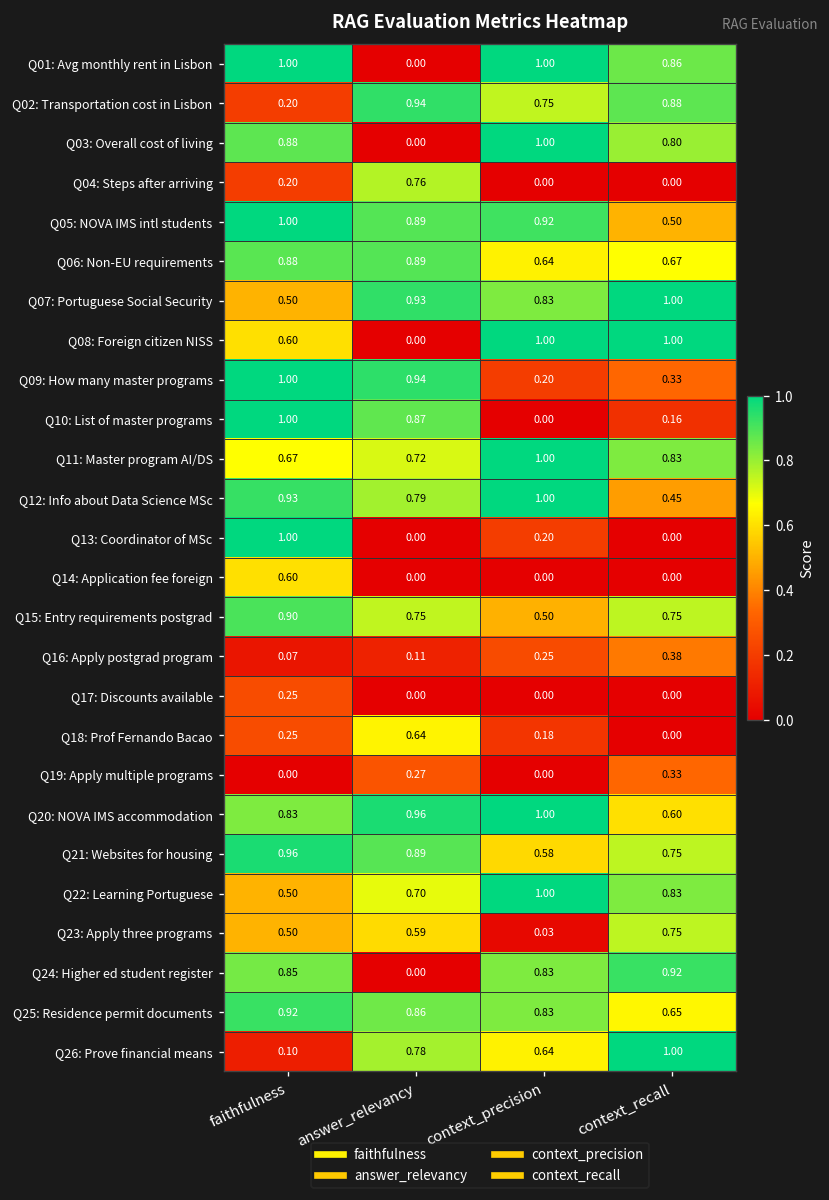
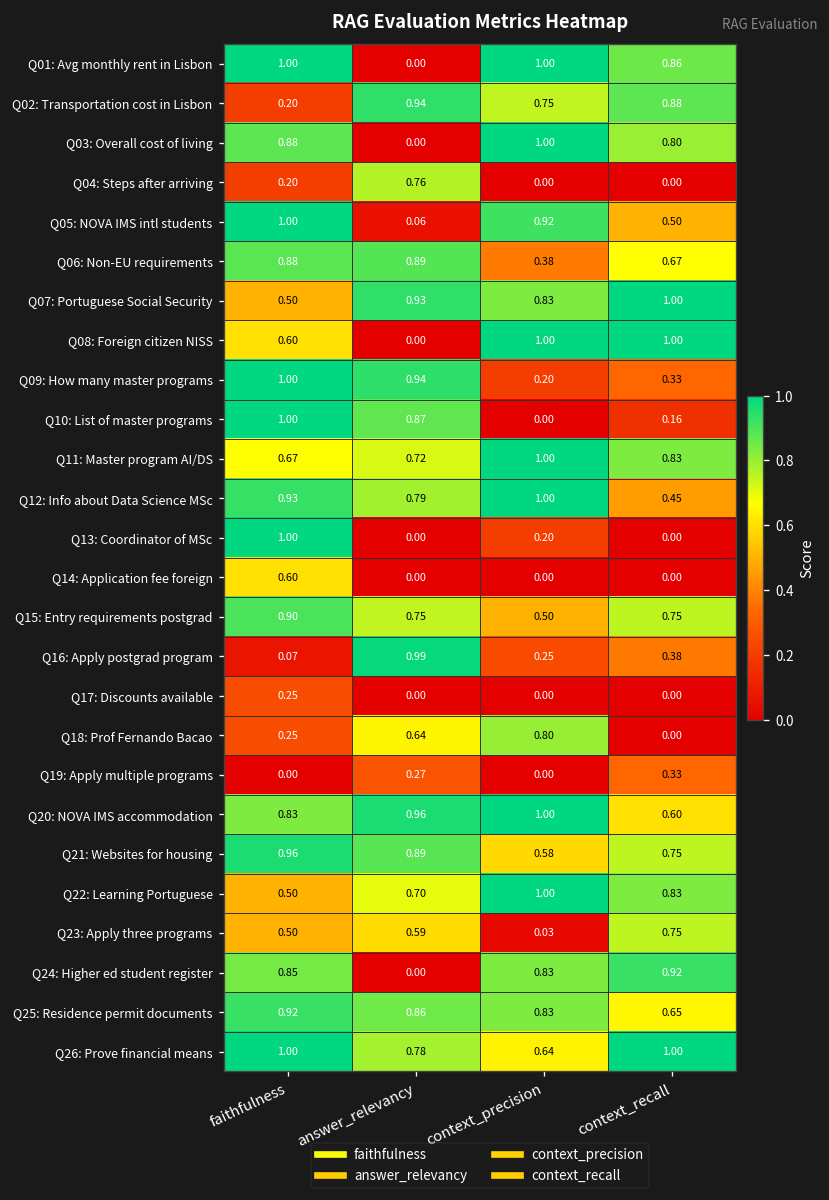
Q05: NOVA IMS intl students, answer_relevancy: 0.89 -> 0.06
Q06: Non-EU requirements, context_precision: 0.64 -> 0.38
Q16: Apply postgrad program, answer_relevancy: 0.11 -> 0.99
Q18: Prof Fernando Bacao, context_precision: 0.18 -> 0.80
Q26: Prove financial means, faithfulness: 0.10 -> 1.00
